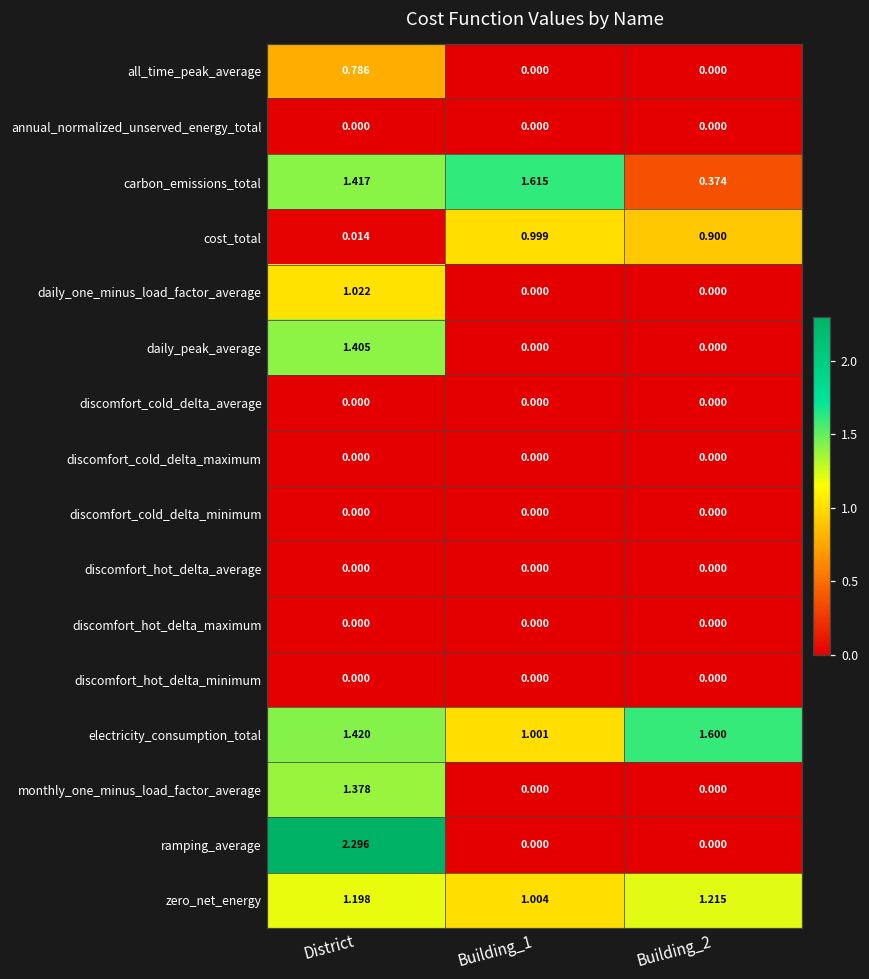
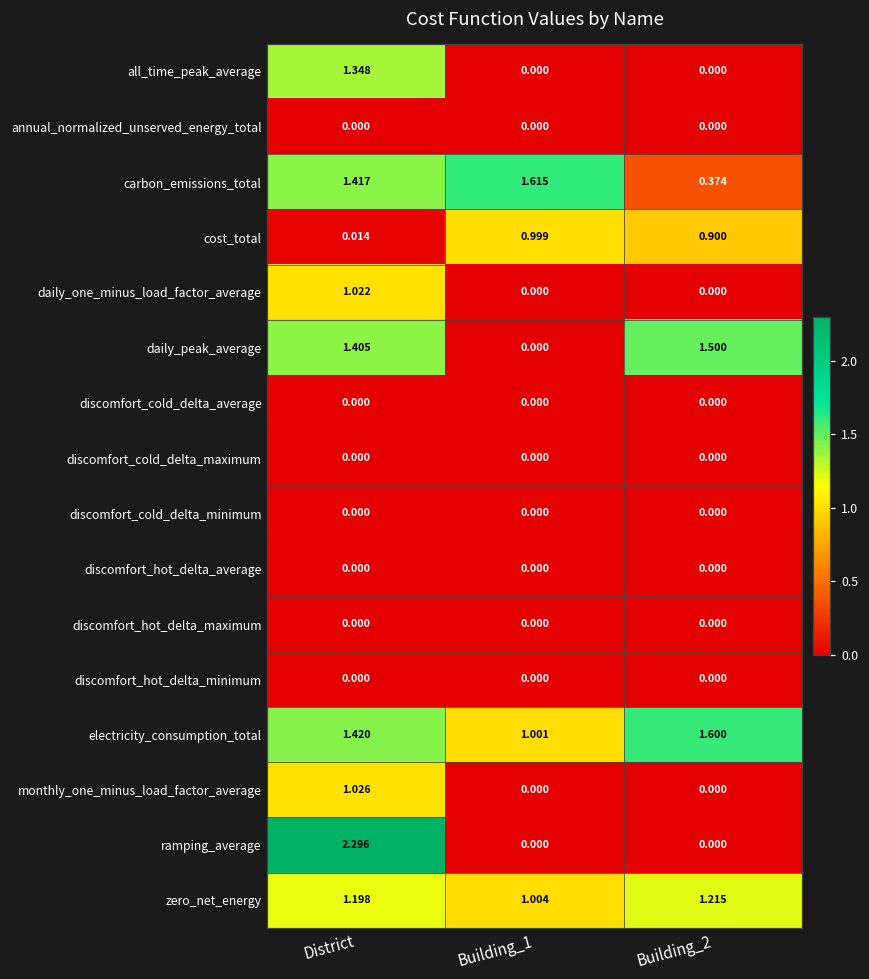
all_time_peak_average, District: 0.786 -> 1.348
daily_peak_average, Building_2: 0.000 -> 1.500
monthly_one_minus_load_factor_average, District: 1.378 -> 1.026
